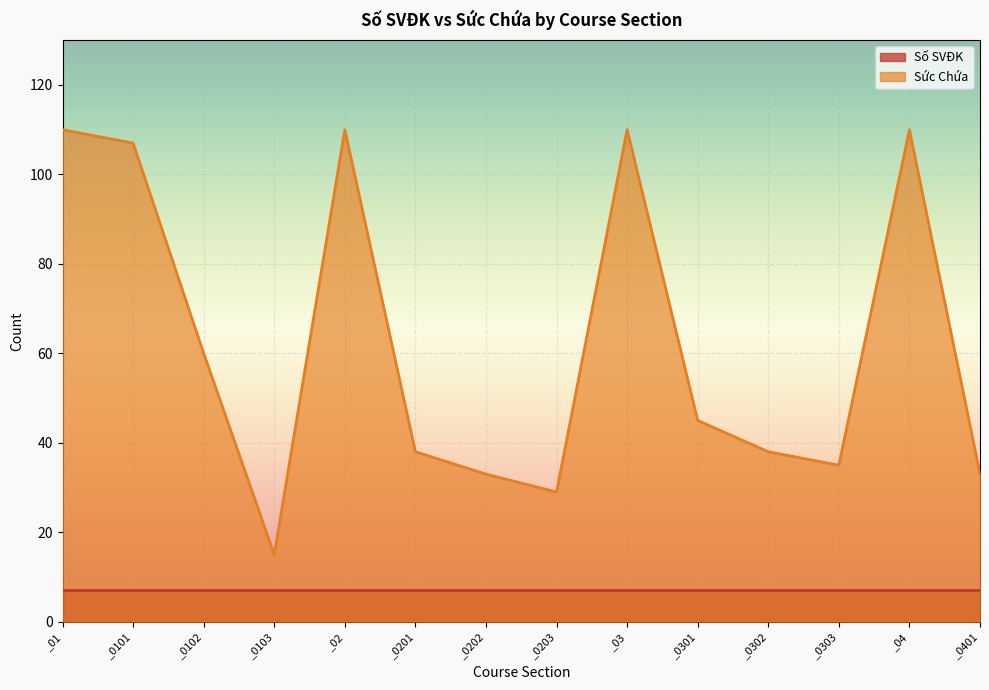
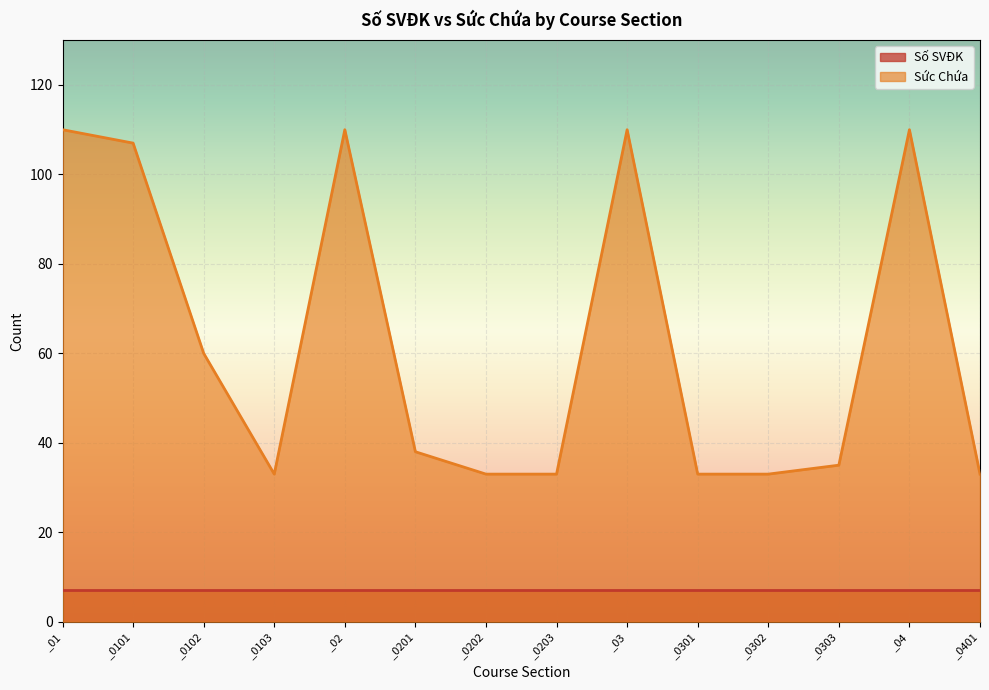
Sức Chứa, _0103: 15 -> 33
Sức Chứa, _0203: 29 -> 33
Sức Chứa, _0301: 45 -> 33
Sức Chứa, _0302: 38 -> 33
